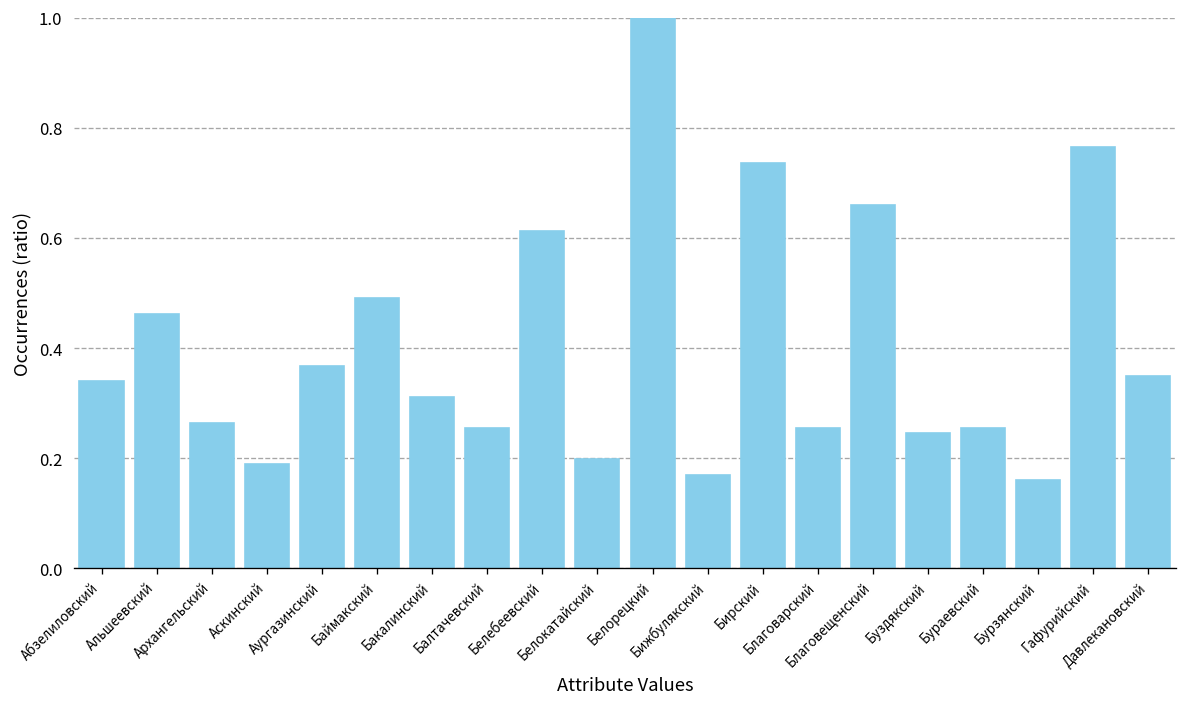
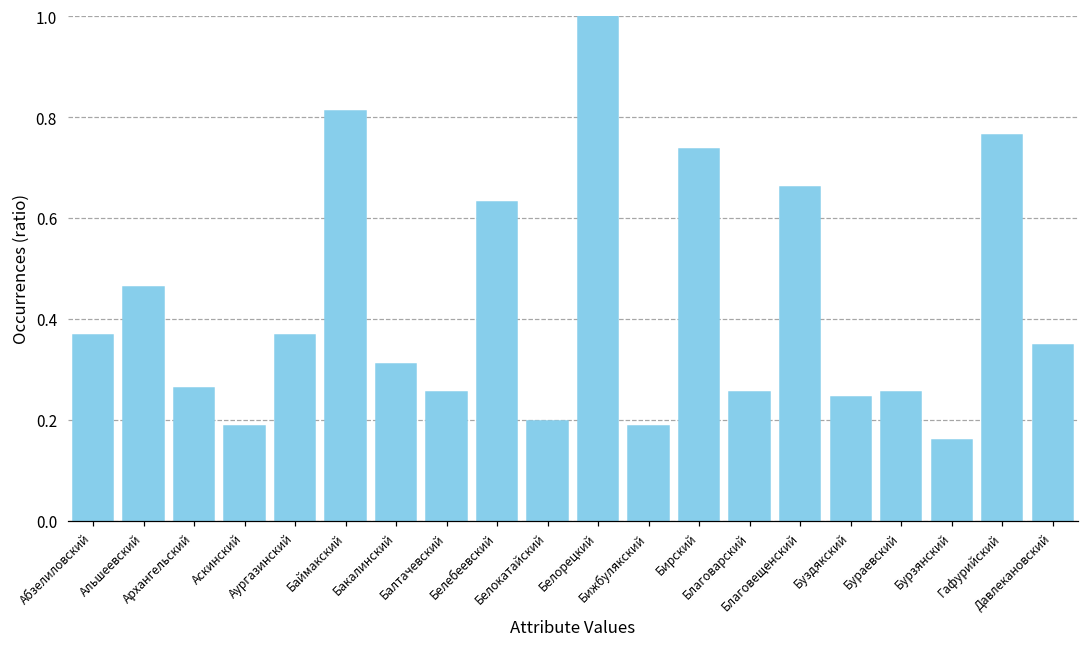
Абзелиловский: 0.34 -> 0.37
Баймакский: 0.49 -> 0.81
Белебеевский: 0.61 -> 0.63
Бижбулякский: 0.17 -> 0.19
